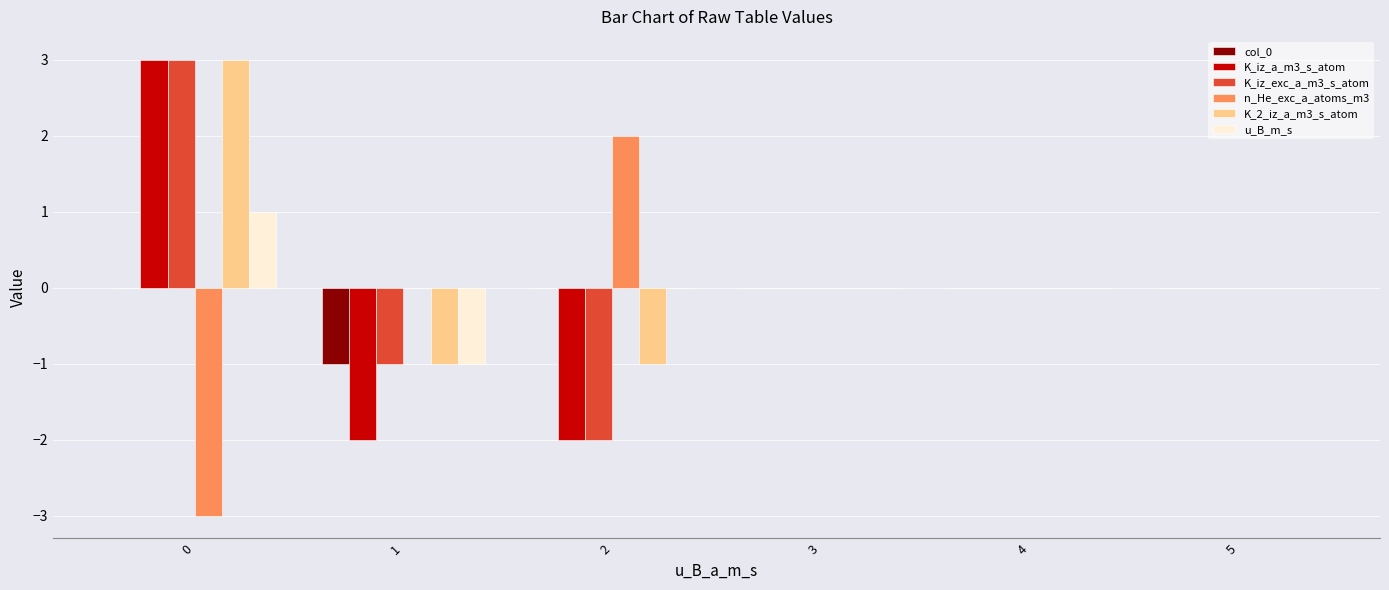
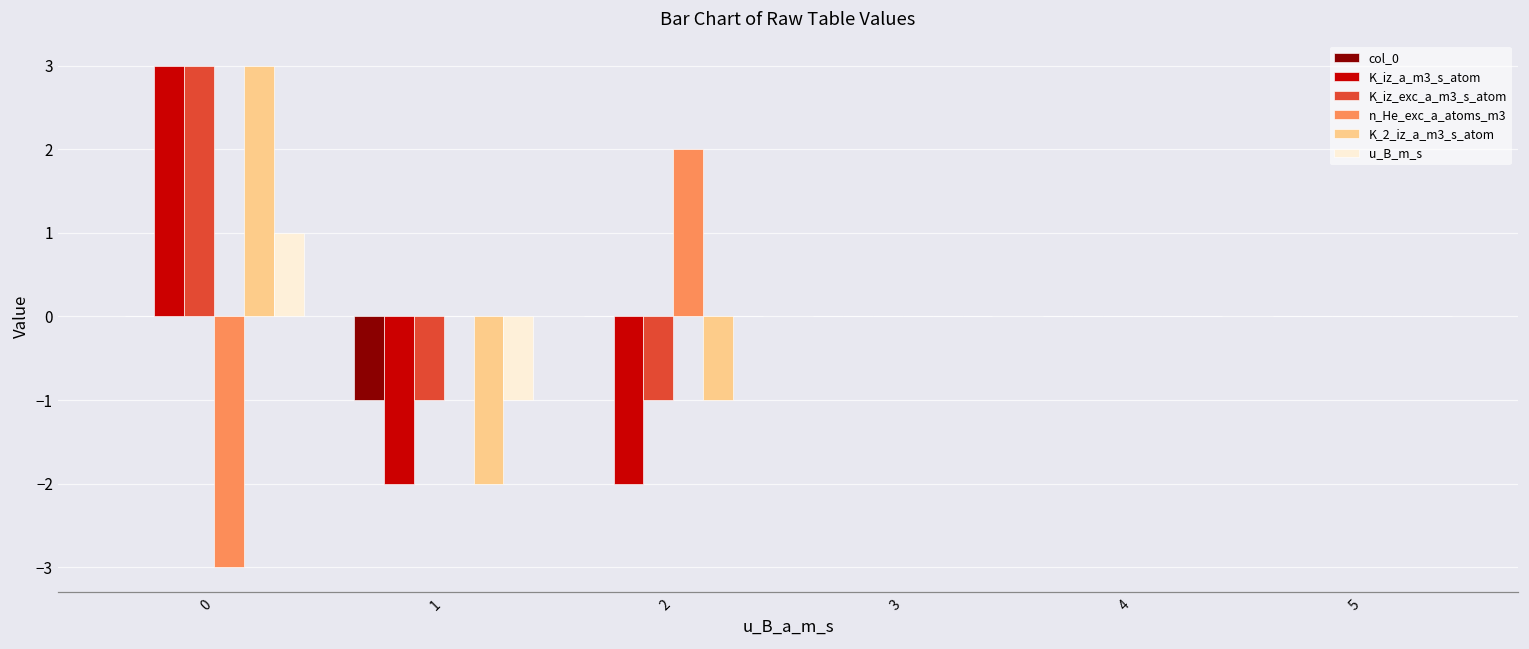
K_2_iz_a_m3_s_atom, 1: -1 -> -2
K_iz_exc_a_m3_s_atom, 2: -2 -> -1
